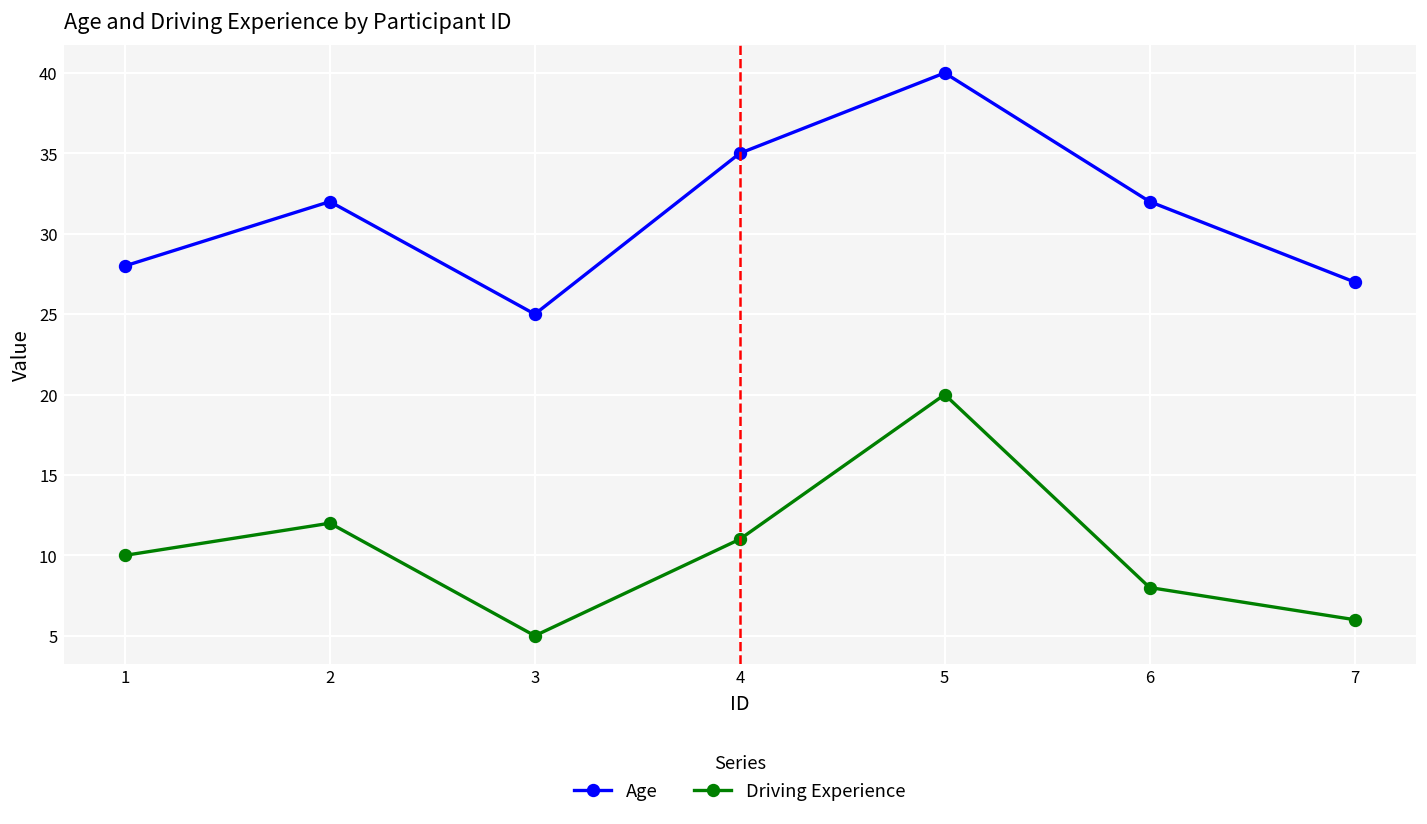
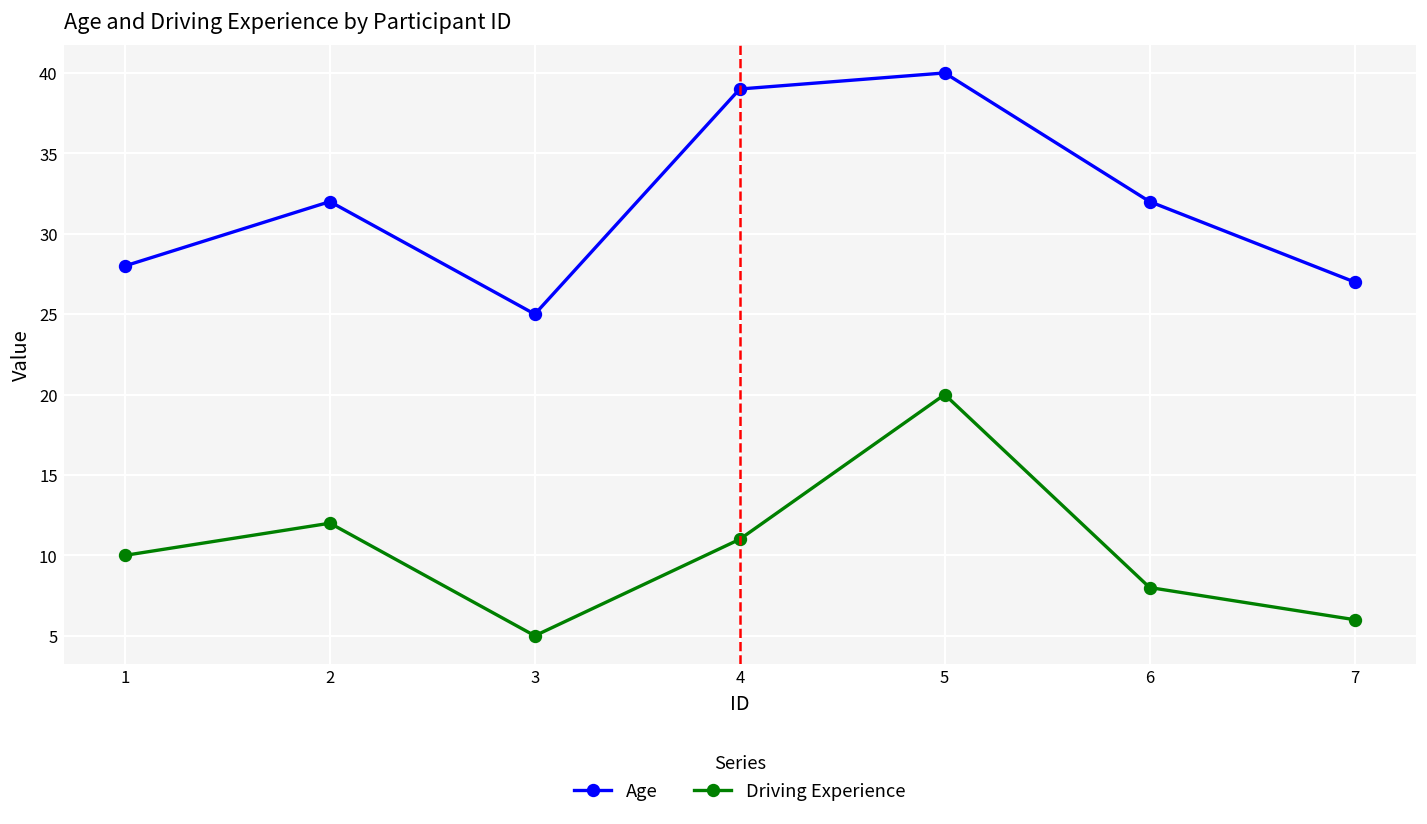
Age, 4: 35 -> 39
